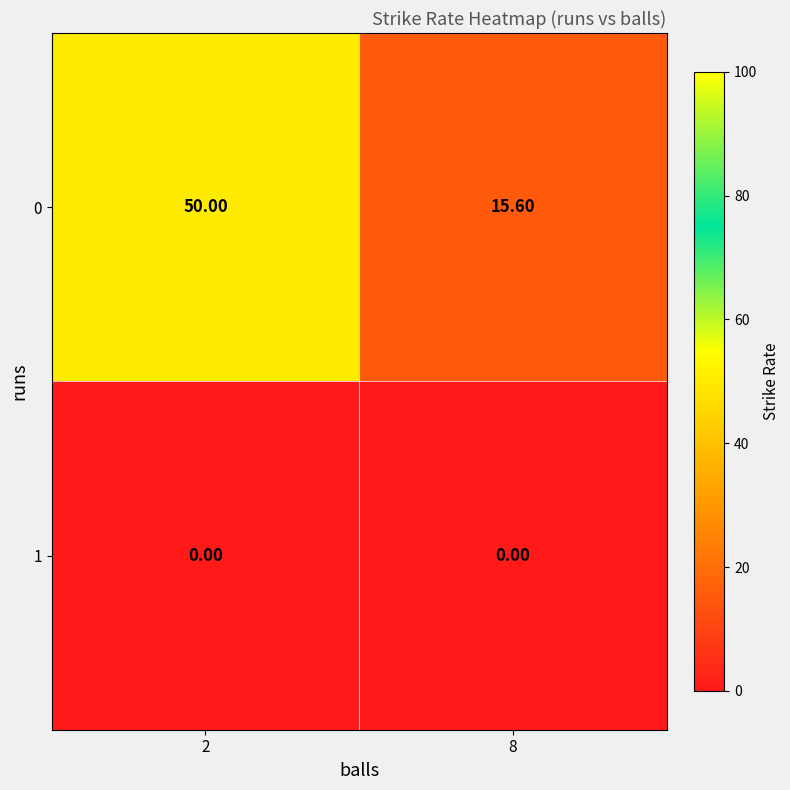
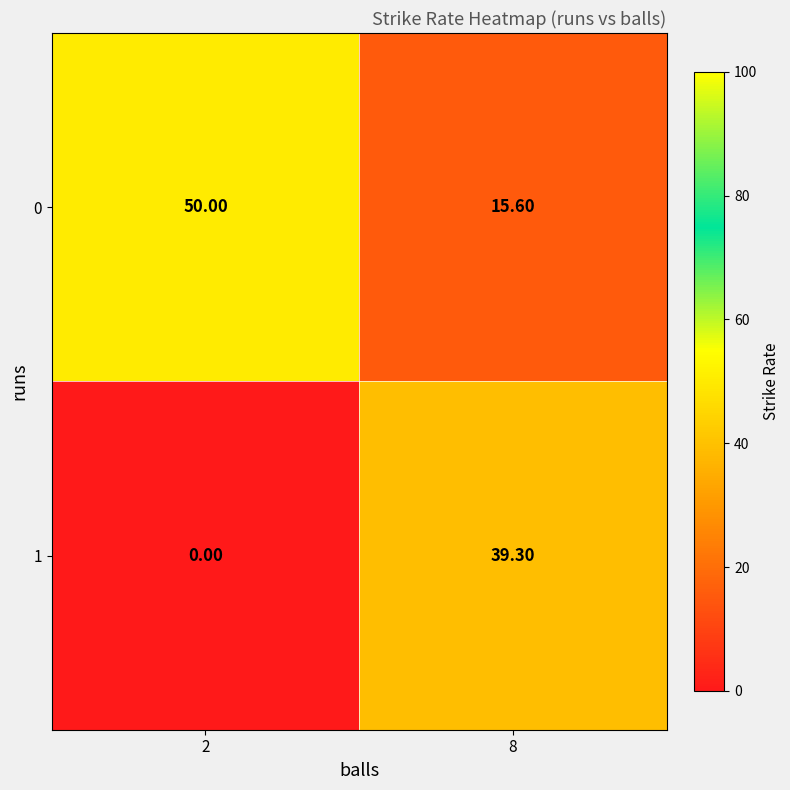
1, 8: 0.00 -> 39.30
